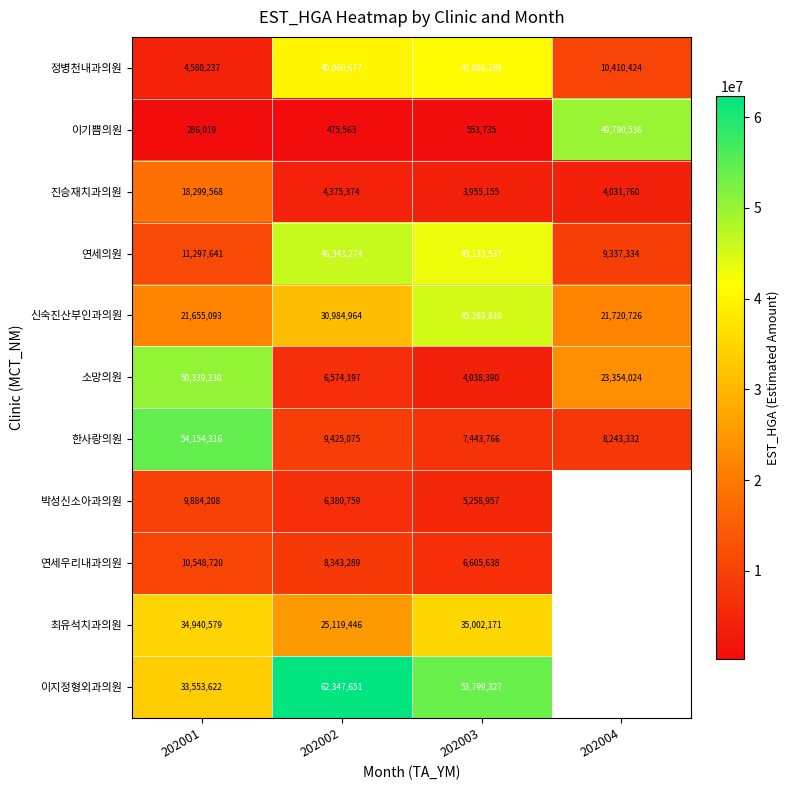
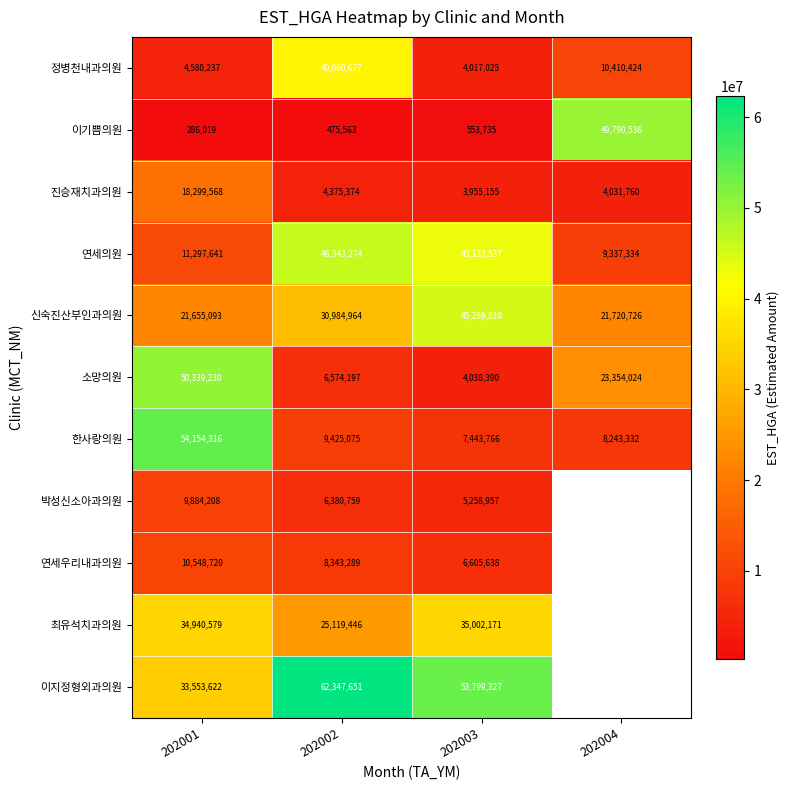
정병천내과의원, 202003: 41,086,289 -> 4,017,025
